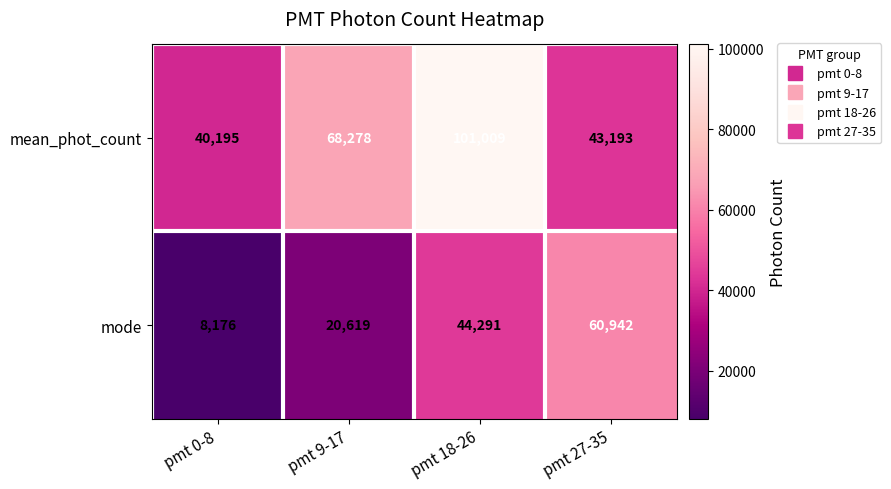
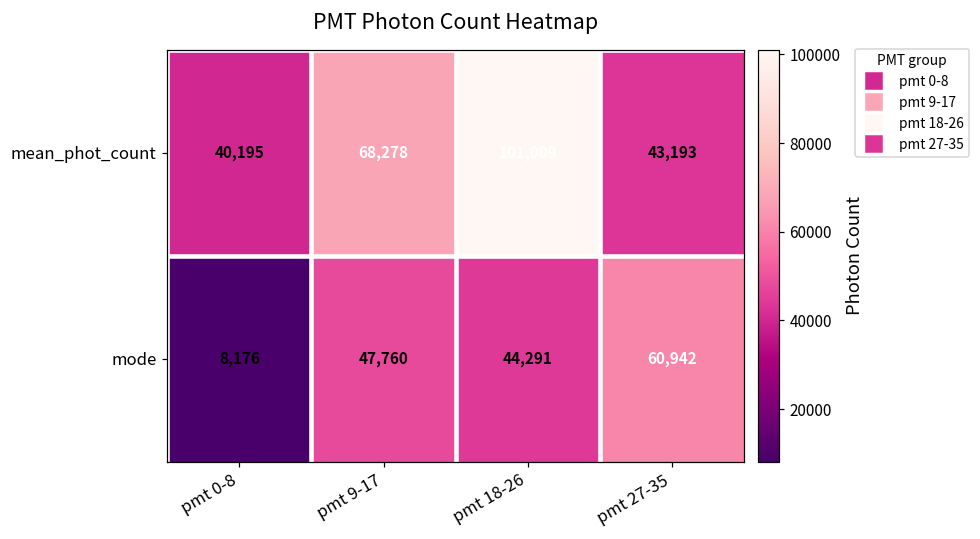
mode, pmt 9-17: 20,619 -> 47,760
